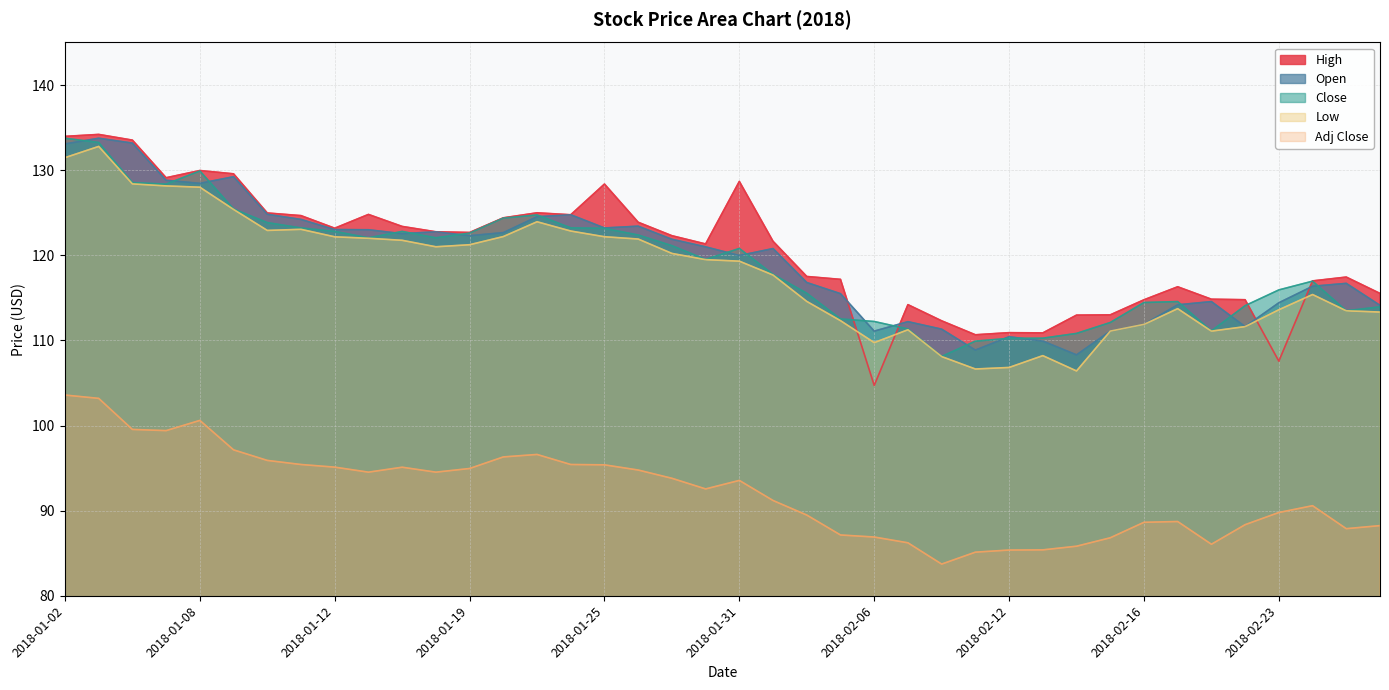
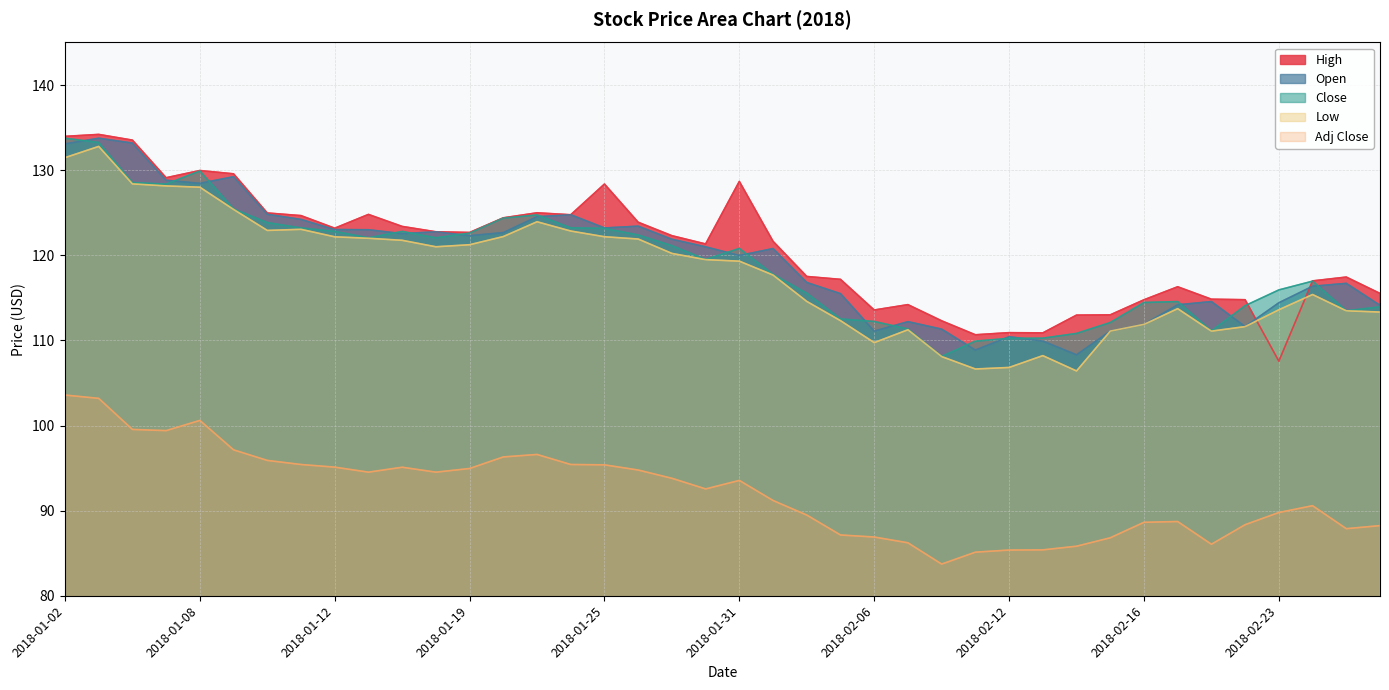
High, 2018-02-06: 105 -> 114
